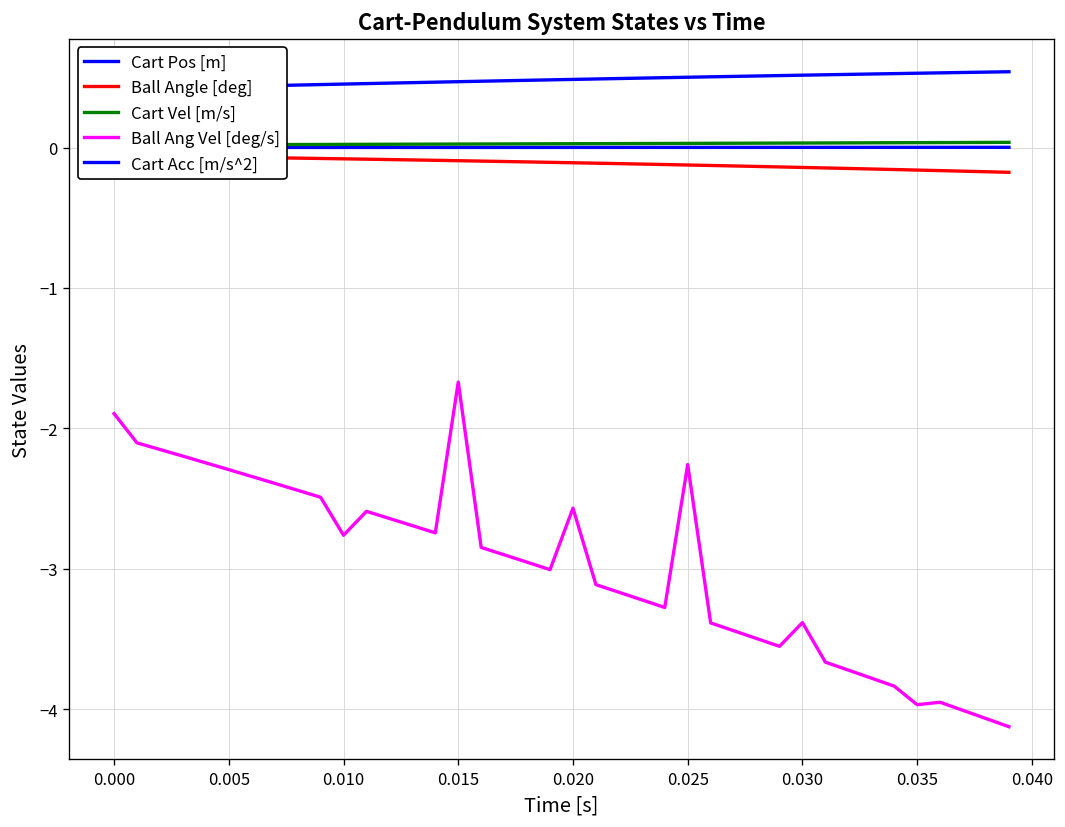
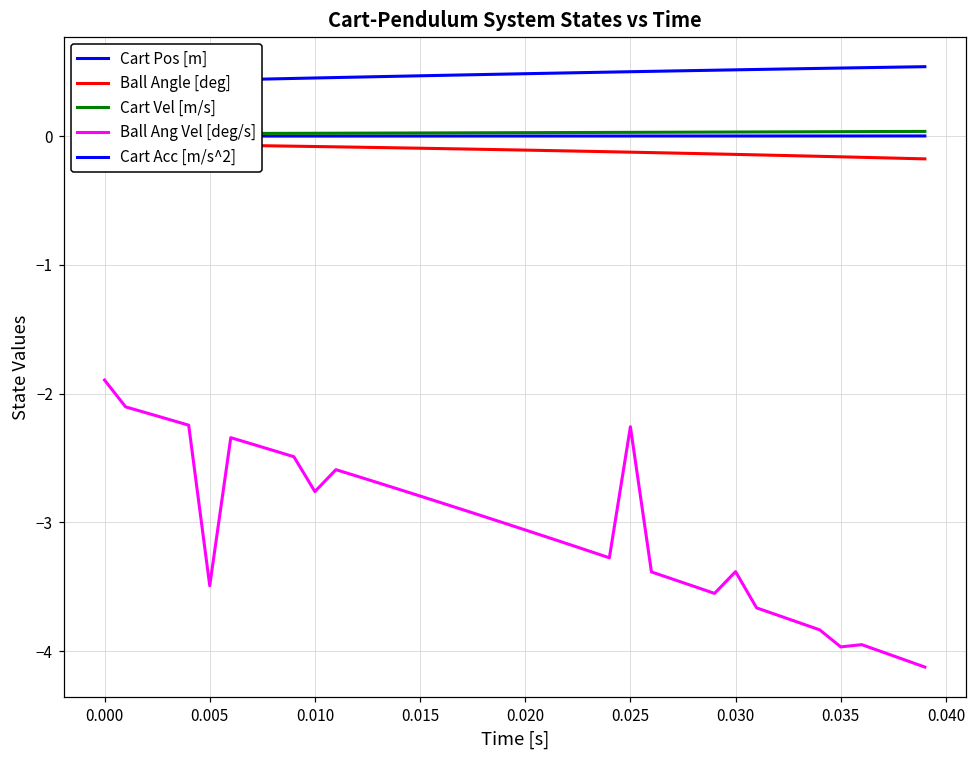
Ball Ang Vel [deg/s], 0.005: -2.29 -> -3.49
Ball Ang Vel [deg/s], 0.015: -1.67 -> -2.80
Ball Ang Vel [deg/s], 0.020: -2.57 -> -3.06
